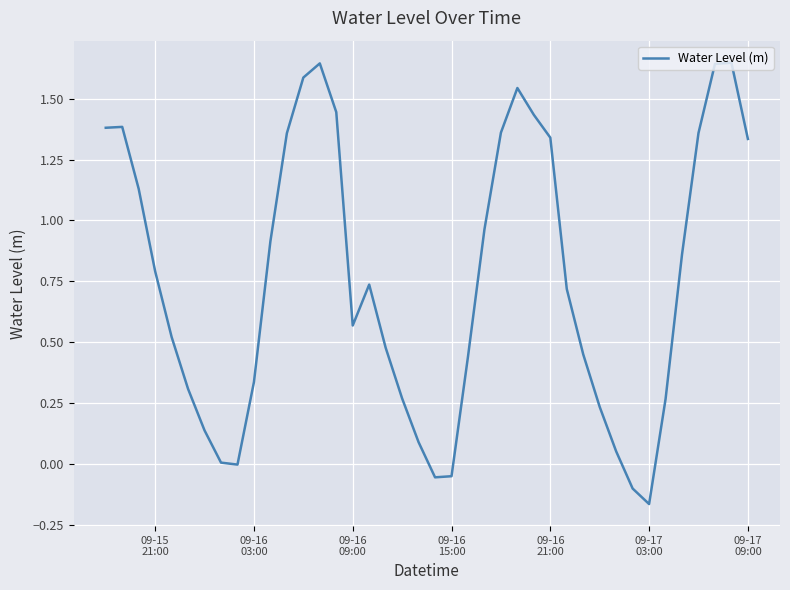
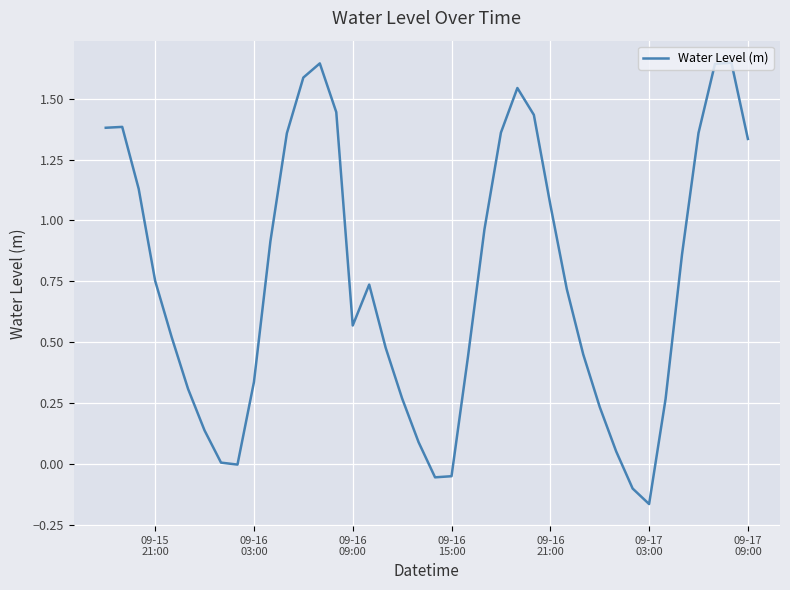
09-15 21:00: 0.79 -> 0.75
09-16 21:00: 1.34 -> 1.07
